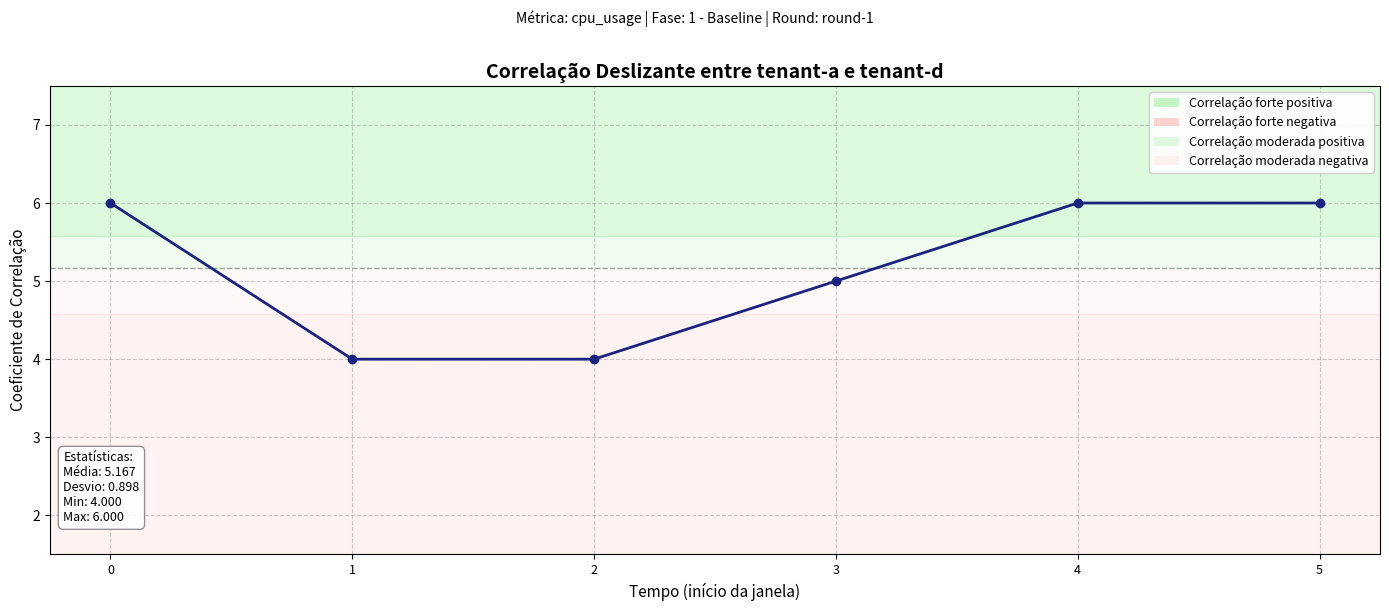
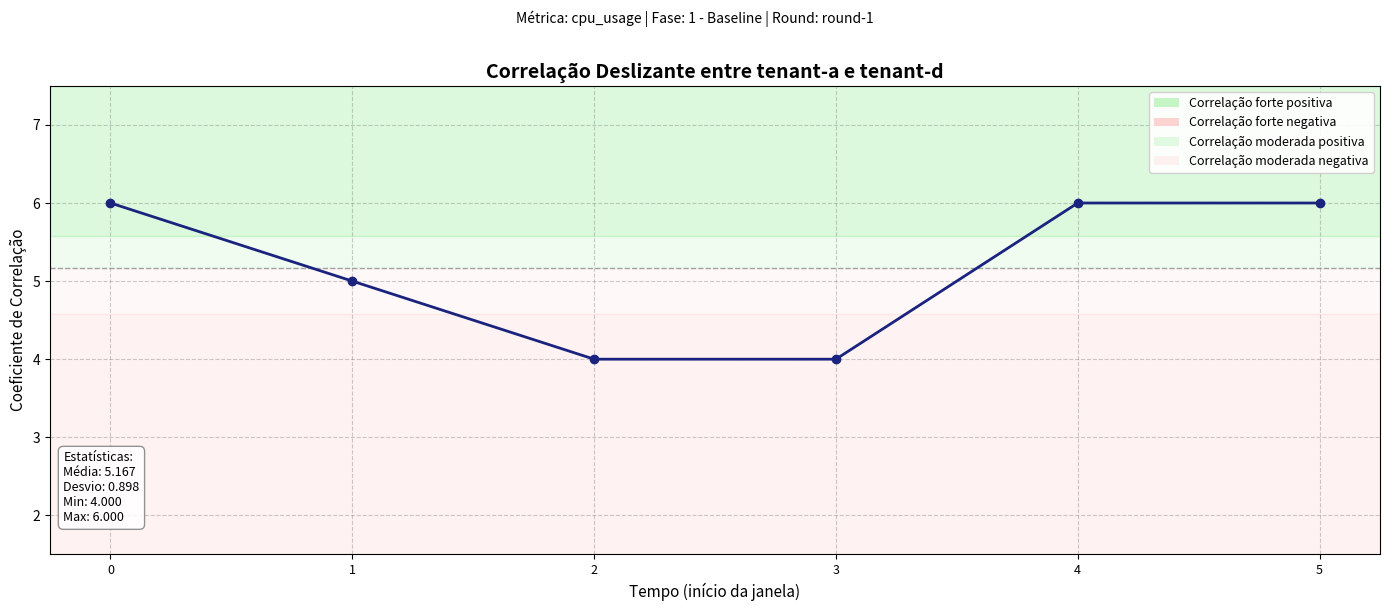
1: 4 -> 5
3: 5 -> 4
